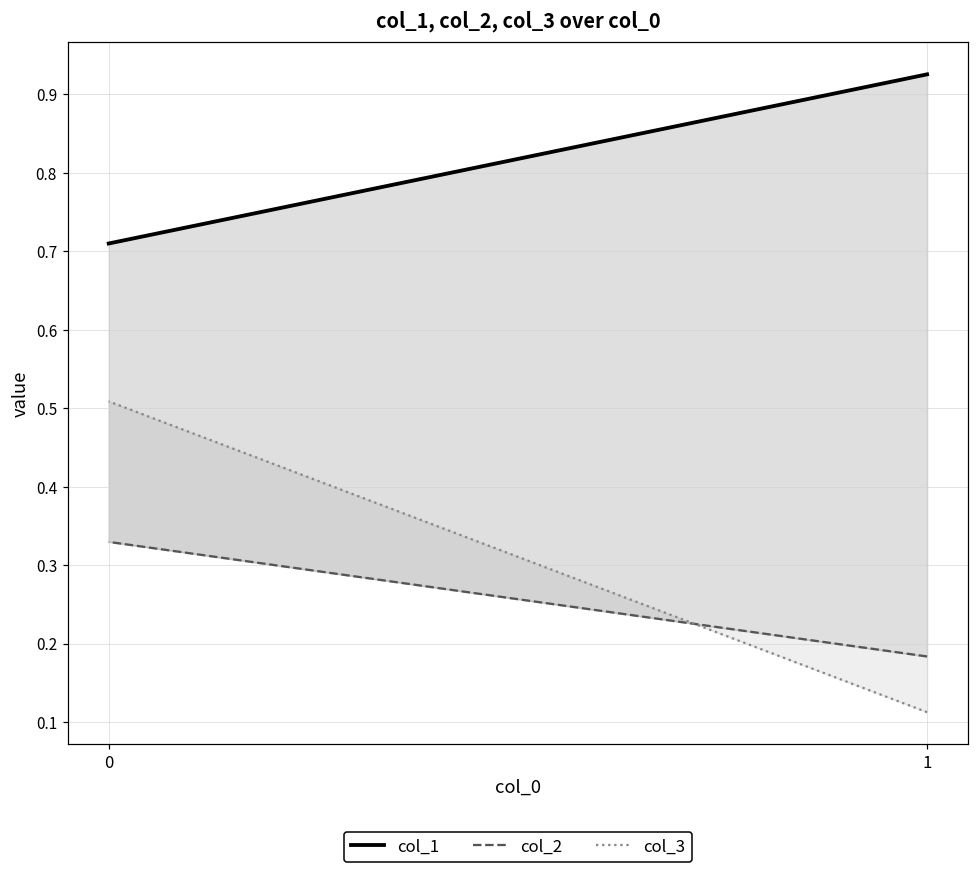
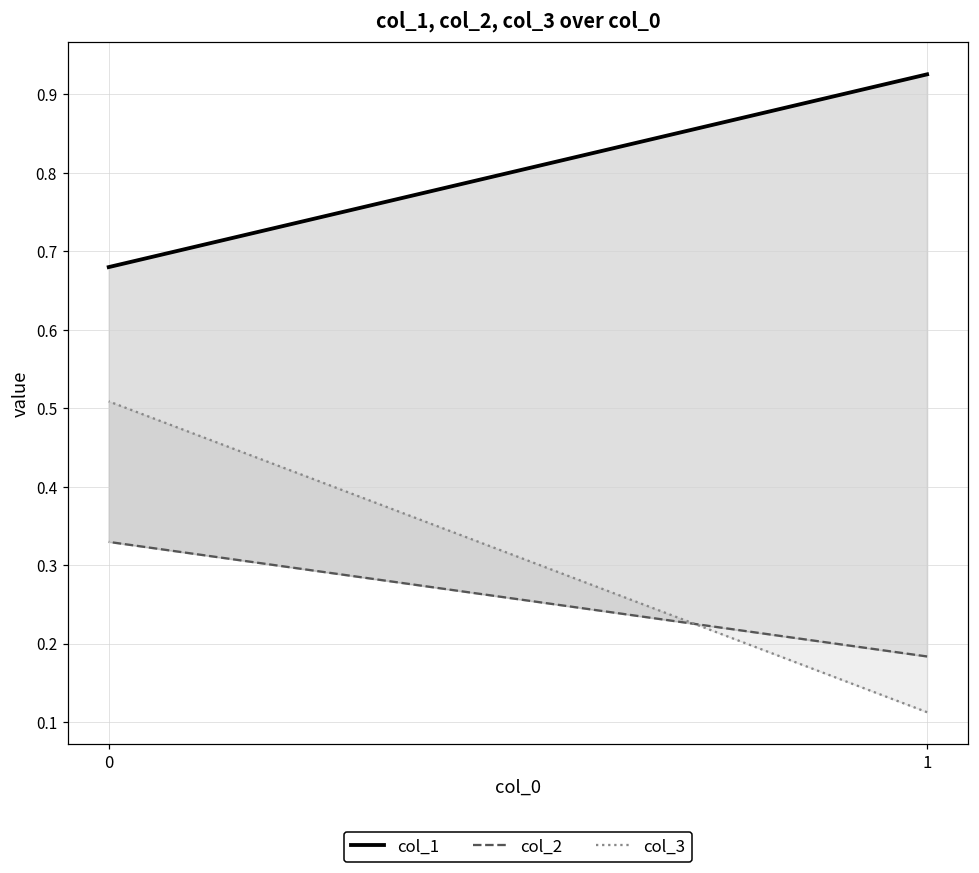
col_1, 0: 0.71 -> 0.68
